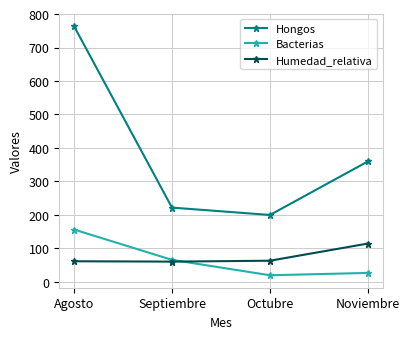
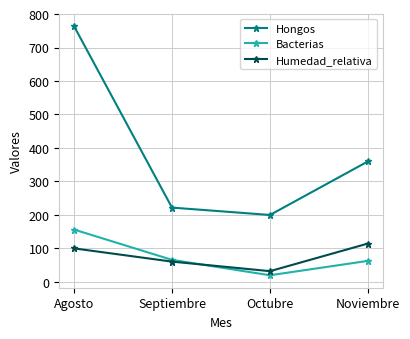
Humedad_relativa, Agosto: 60 -> 100
Humedad_relativa, Octubre: 60 -> 30
Bacterias, Noviembre: 30 -> 60
